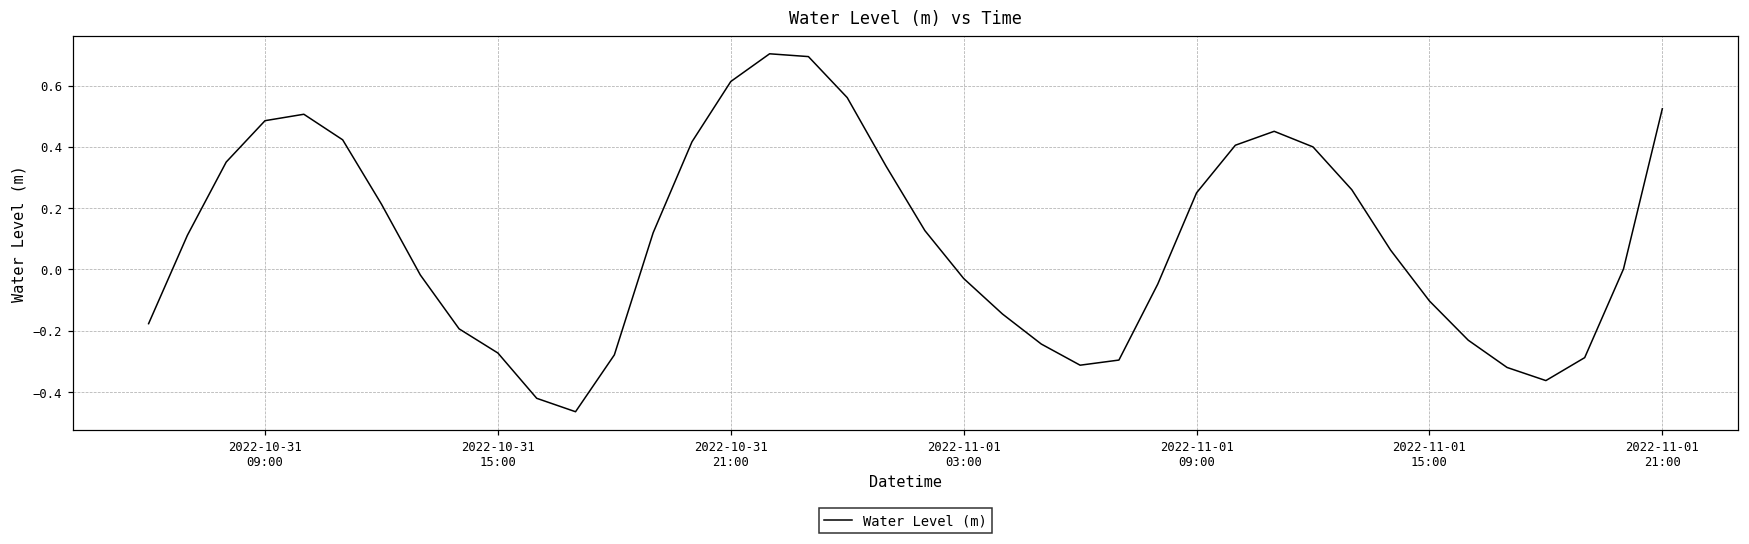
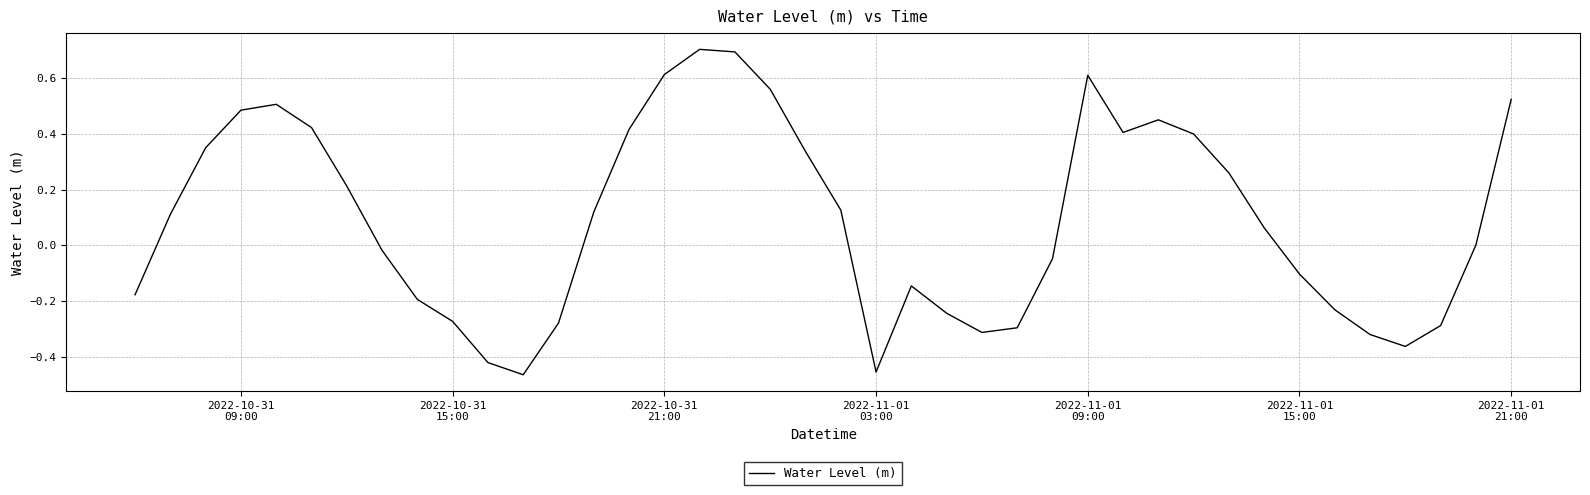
2022-11-01 03:00: -0.03 -> -0.45
2022-11-01 09:00: 0.25 -> 0.61
